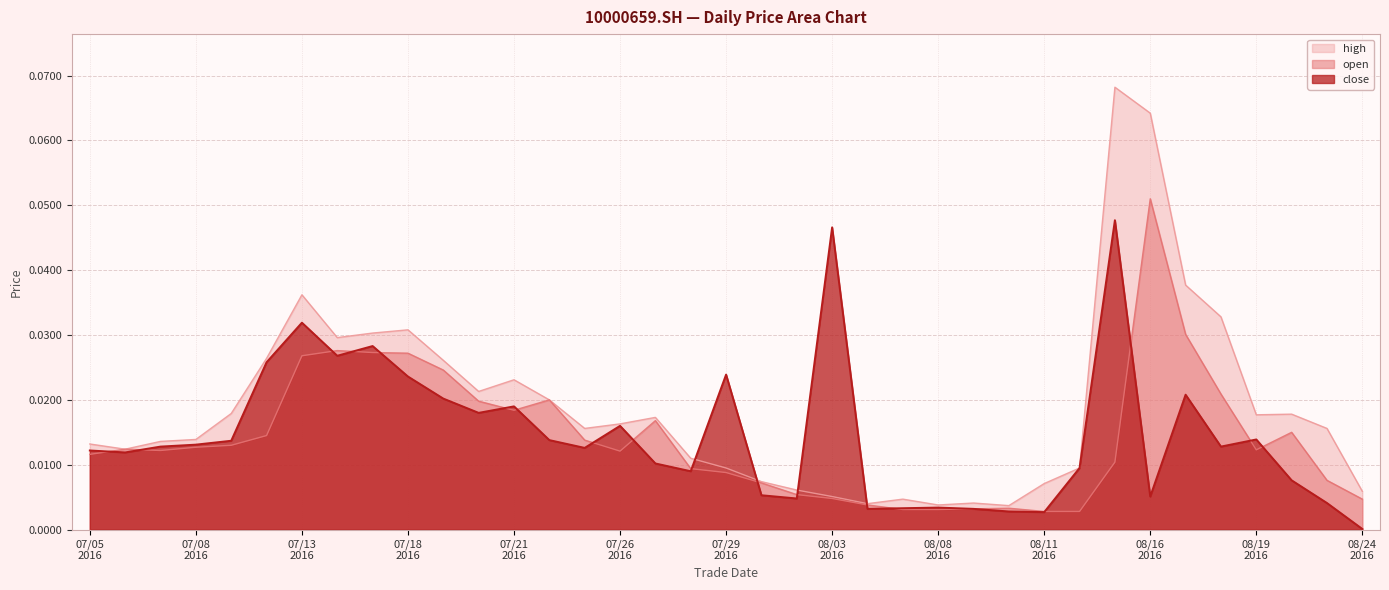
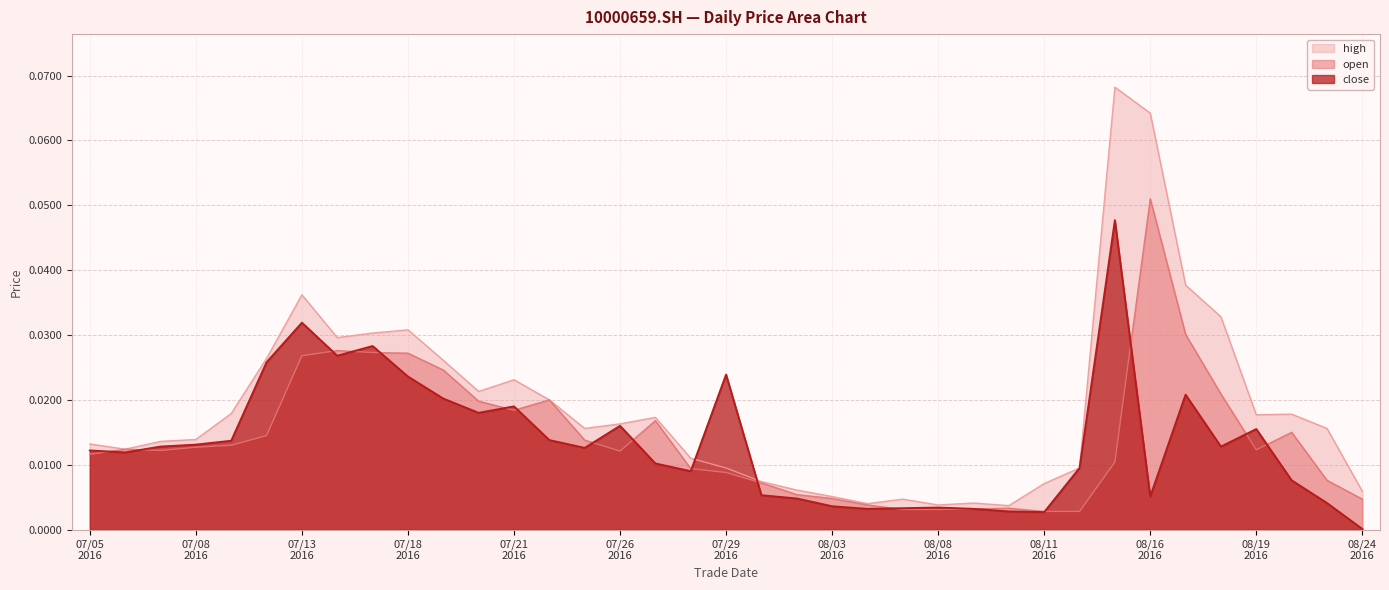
close, 08/03 2016: 0.047 -> 0.004
close, 08/19 2016: 0.014 -> 0.016
